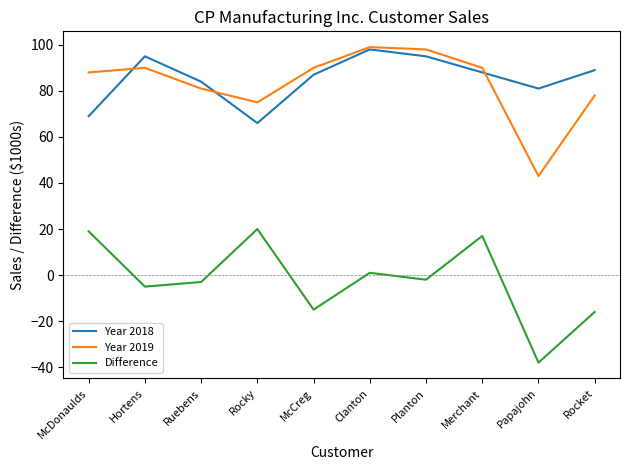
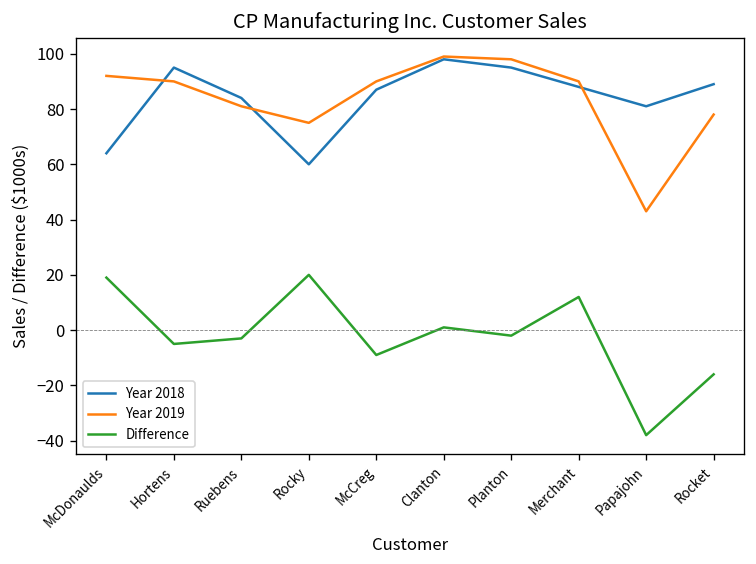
Year 2018, McDonaulds: 69 -> 64
Year 2019, McDonaulds: 88 -> 92
Year 2018, Rocky: 66 -> 60
Difference, McCreg: -15 -> -9
Difference, Merchant: 17 -> 12
